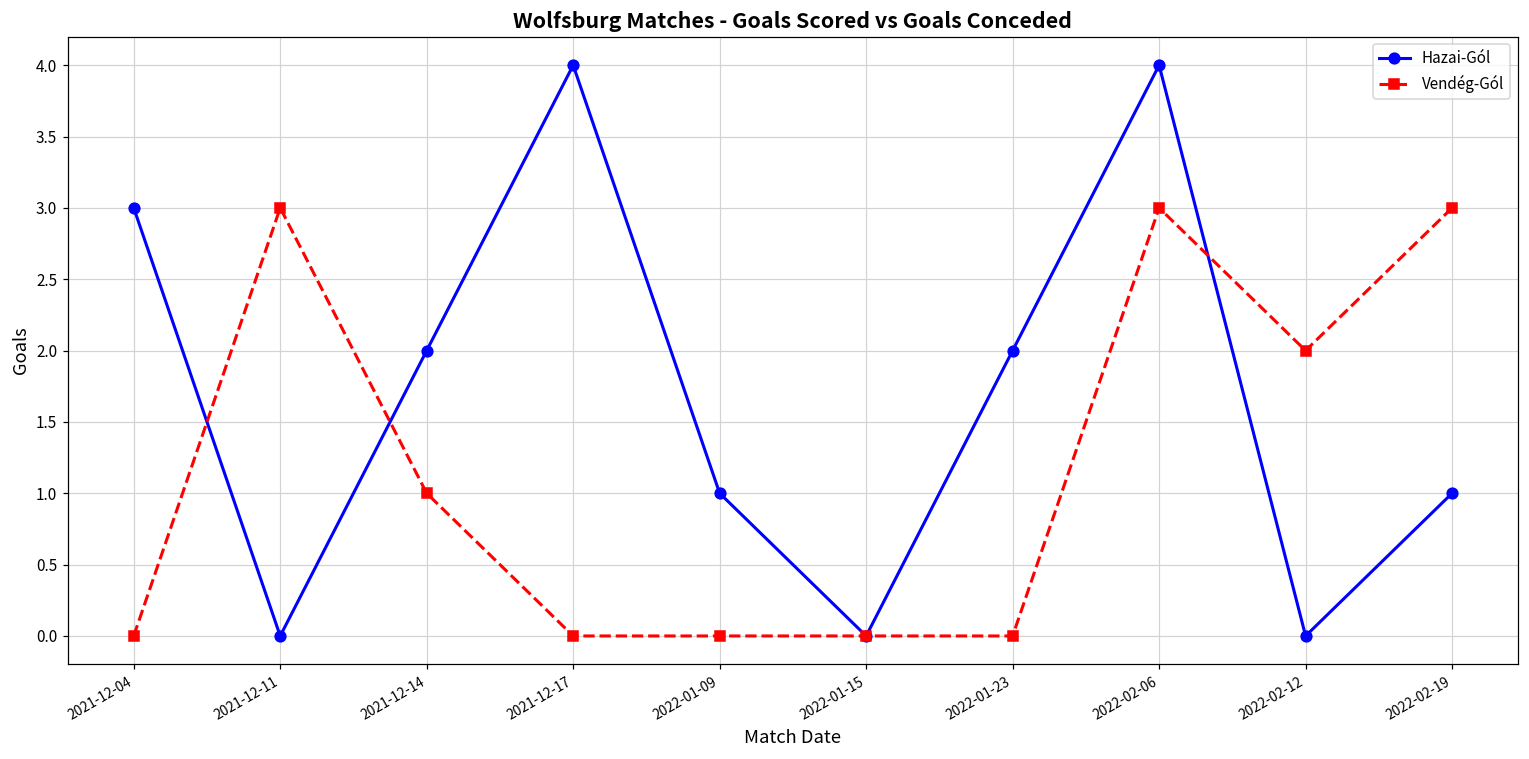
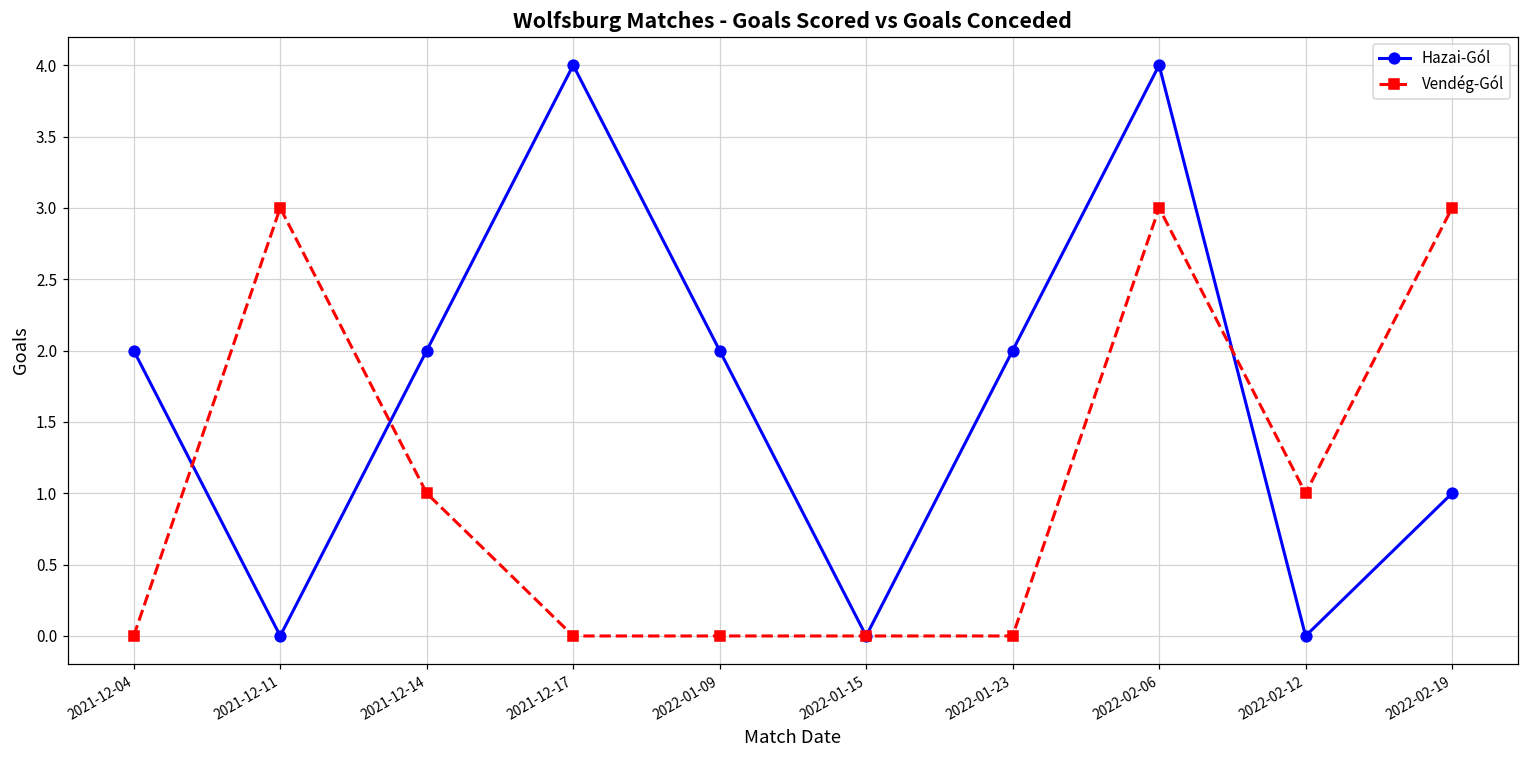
Hazai-Gól, 2021-12-04: 3 -> 2
Hazai-Gól, 2022-01-09: 1 -> 2
Vendég-Gól, 2022-02-12: 2 -> 1
